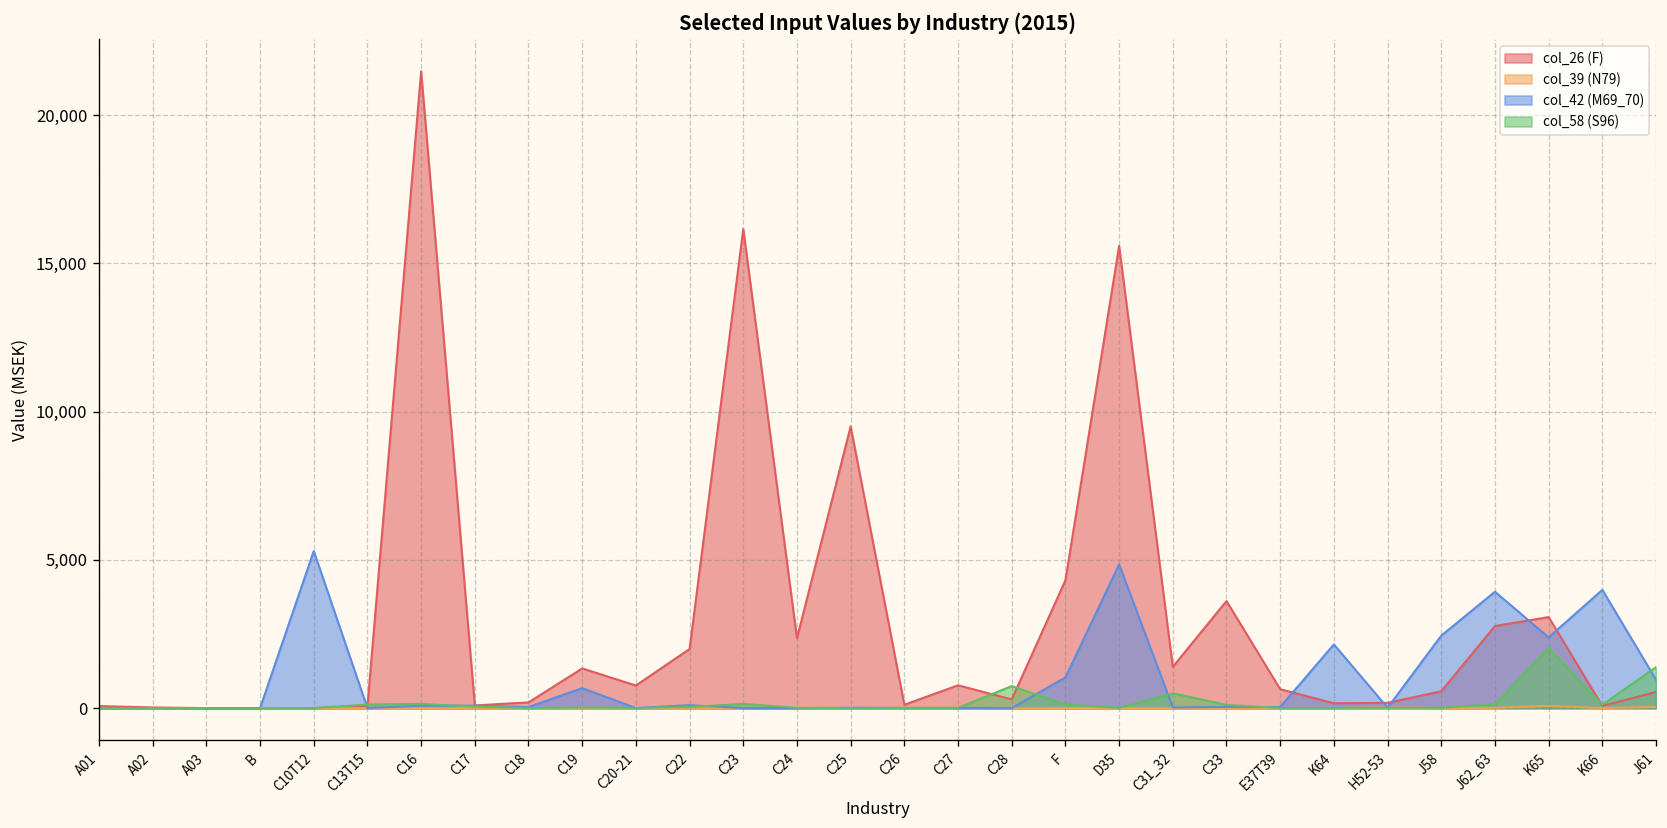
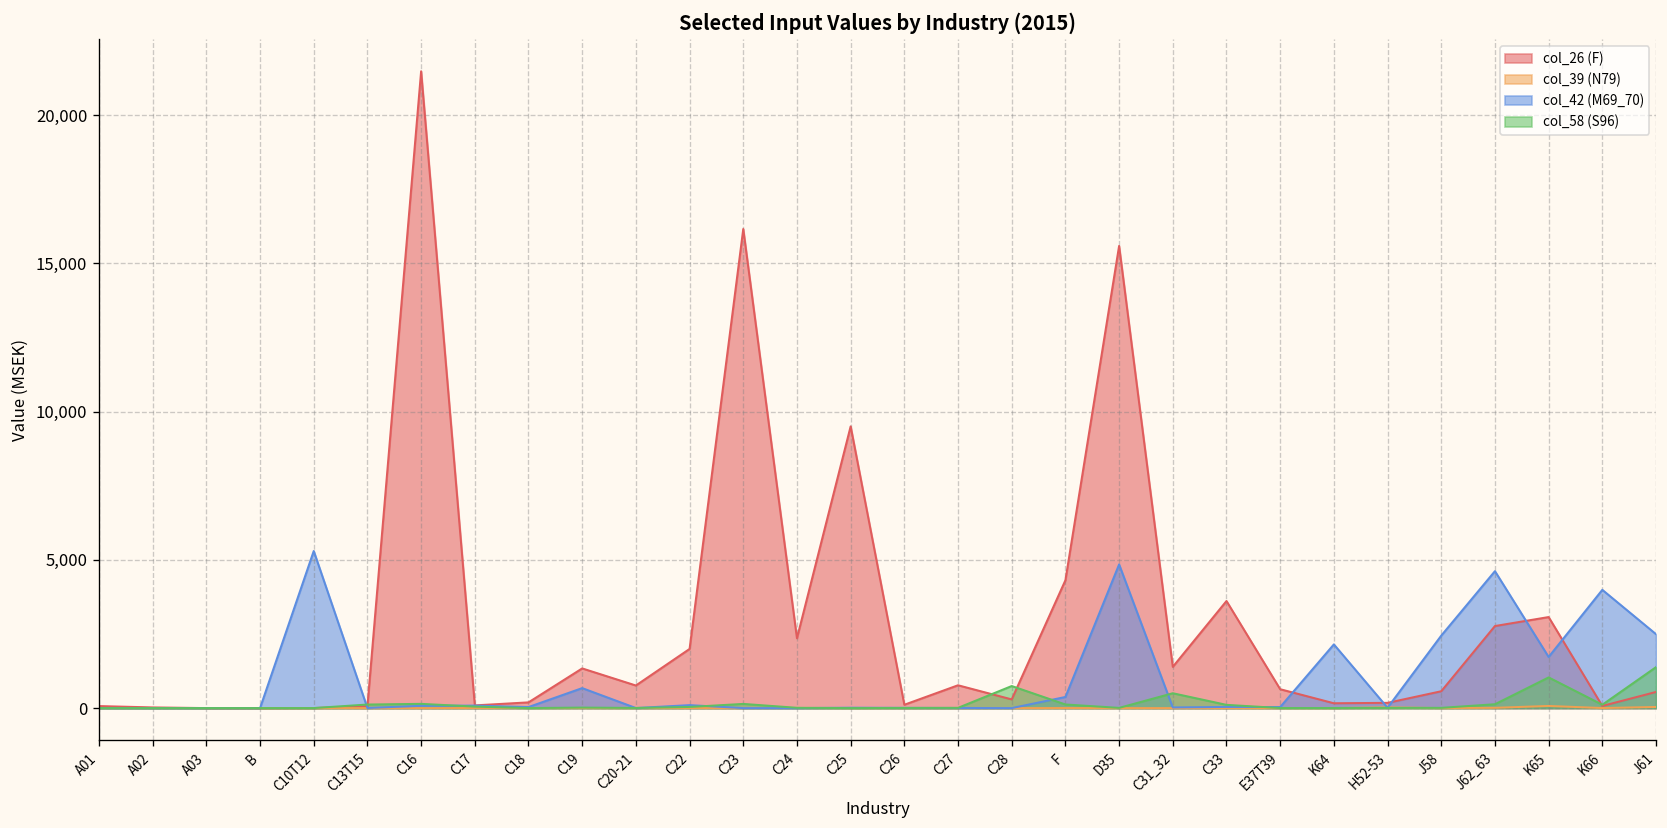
col_42 (M69_70), F: 1,000 -> 400
col_42 (M69_70), J62_63: 3,900 -> 4,600
col_42 (M69_70), K65: 2,400 -> 1,700
col_58 (S96), K65: 2,000 -> 1,000
col_42 (M69_70), J61: 1,000 -> 2,500
